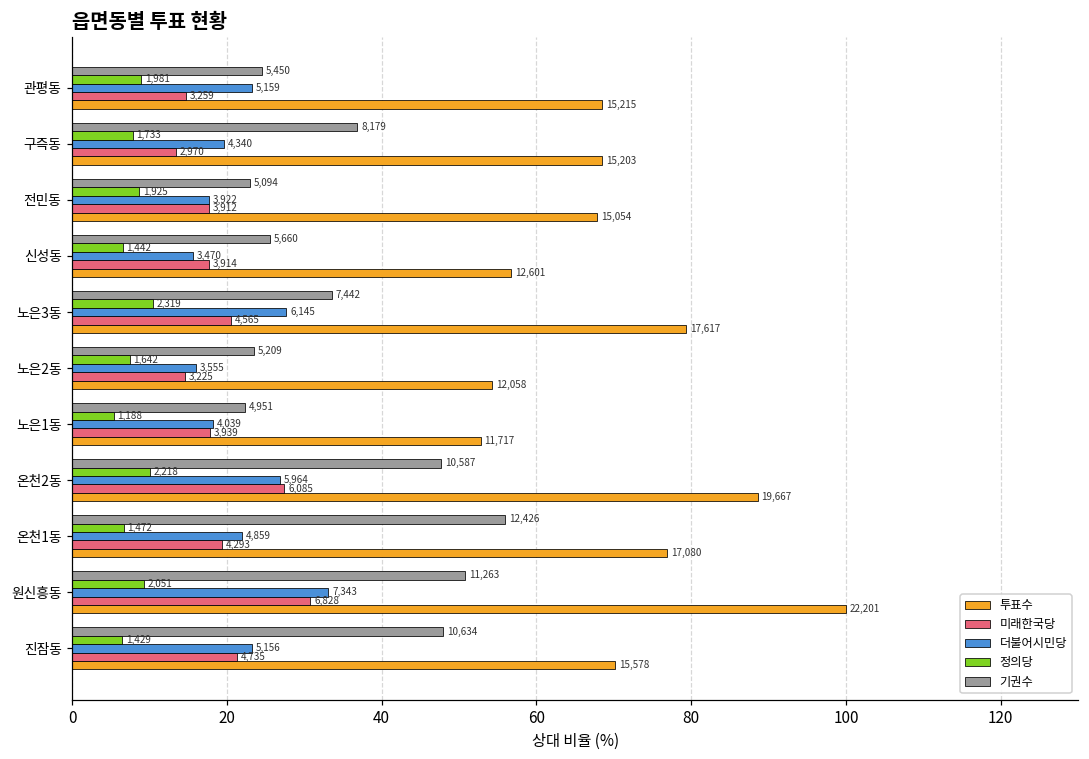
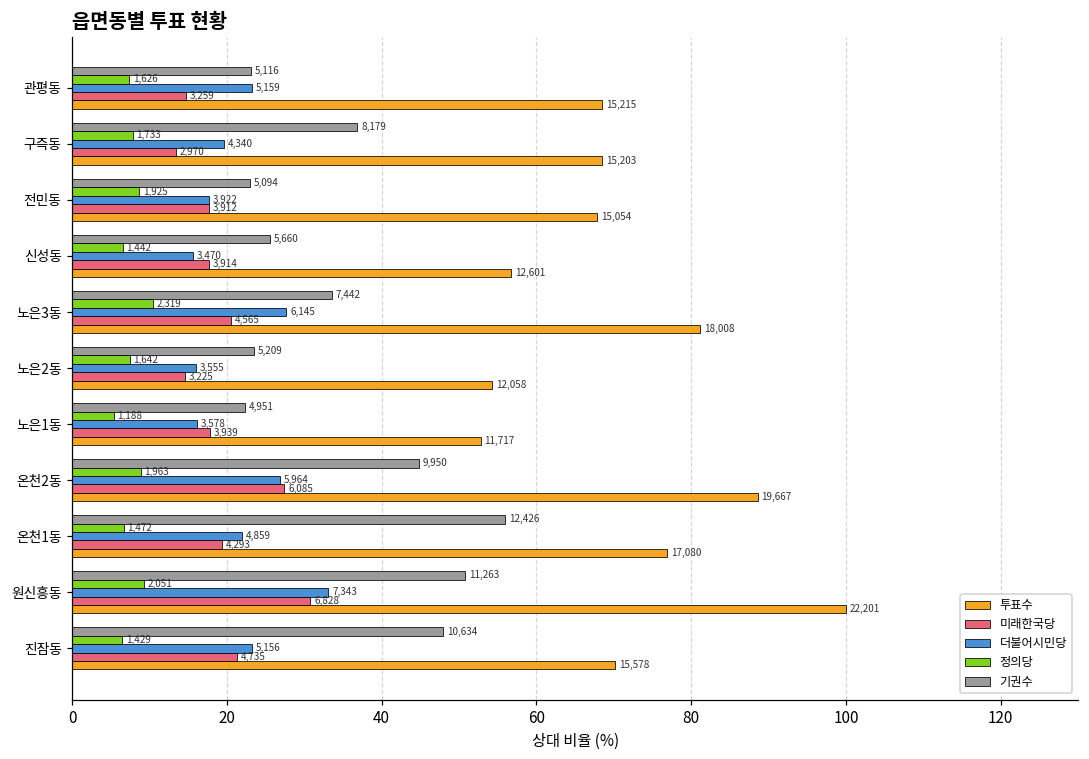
기권수, 관평동: 5,450 -> 5,116
정의당, 관평동: 1,981 -> 1,626
투표수, 노은3동: 17,617 -> 18,008
더불어시민당, 노은1동: 4,039 -> 3,578
기권수, 온천2동: 10,587 -> 9,950
정의당, 온천2동: 2,218 -> 1,963
